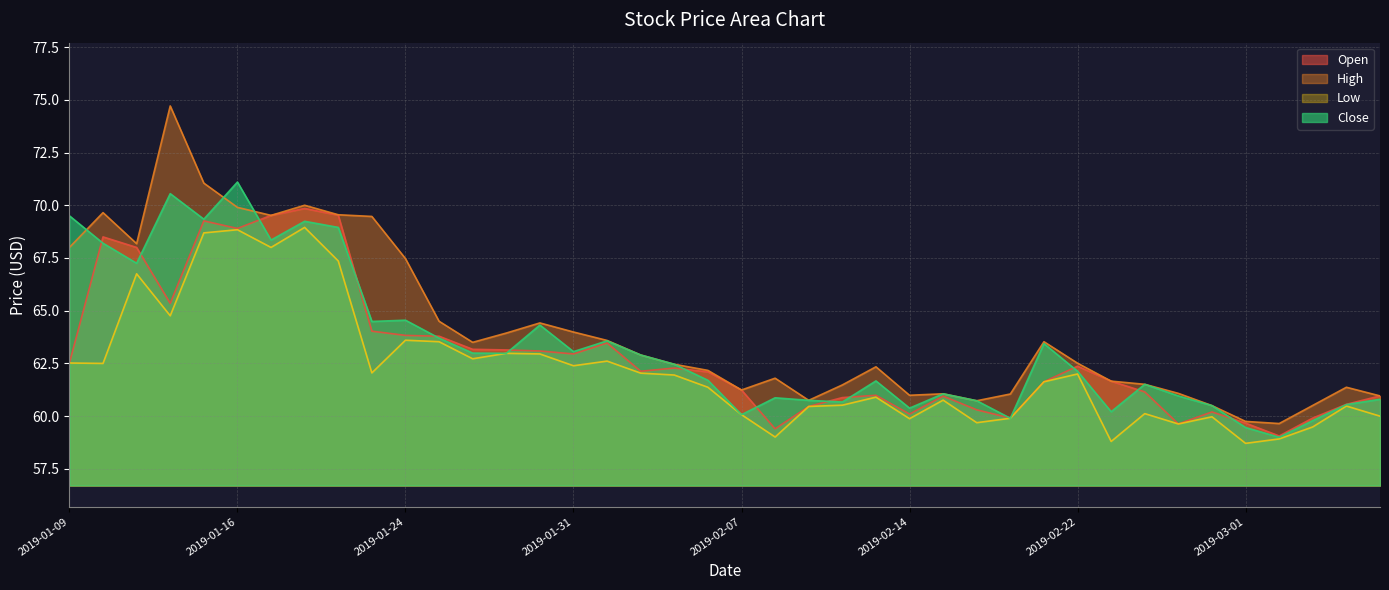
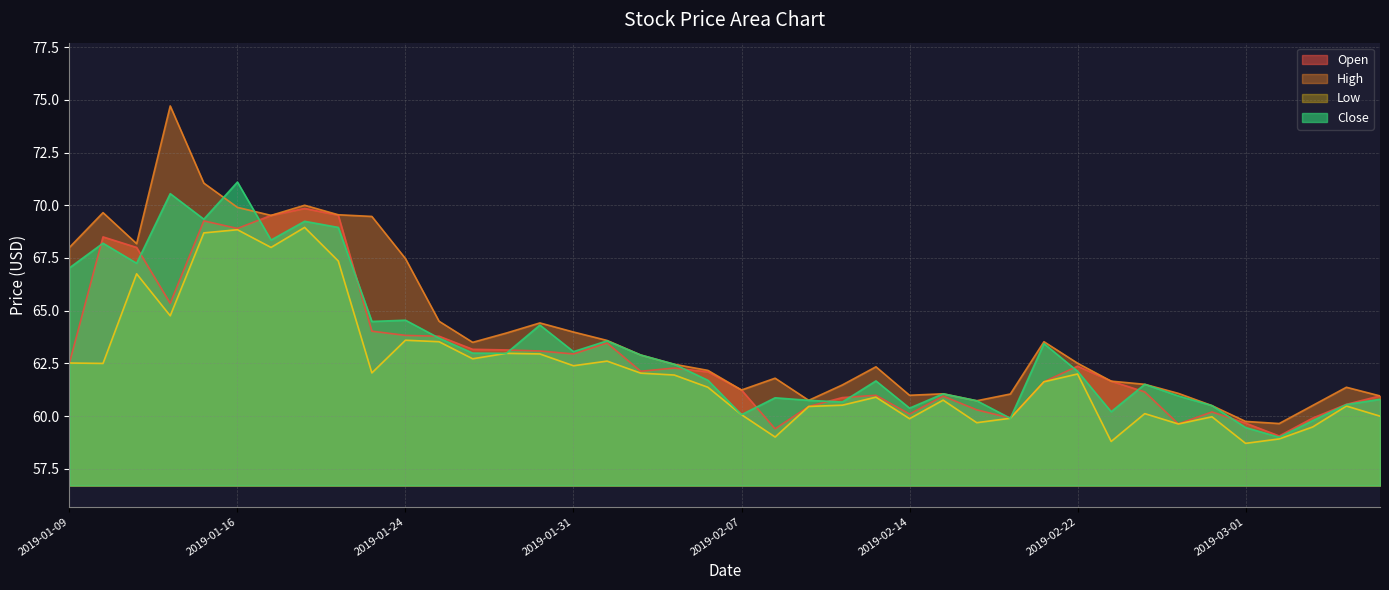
Close, 2019-01-09: 69.5 -> 67.0
